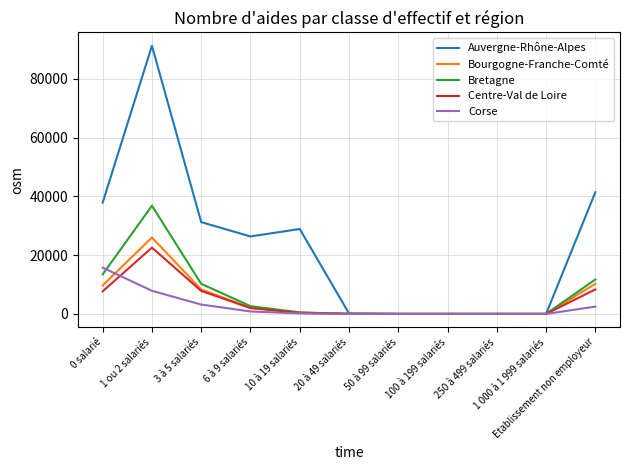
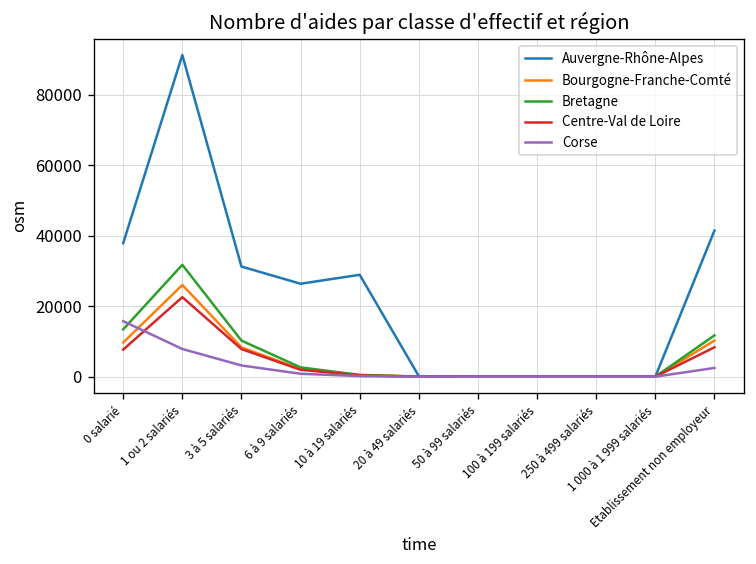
Bretagne, 1 ou 2 salariés: 37000 -> 32000
